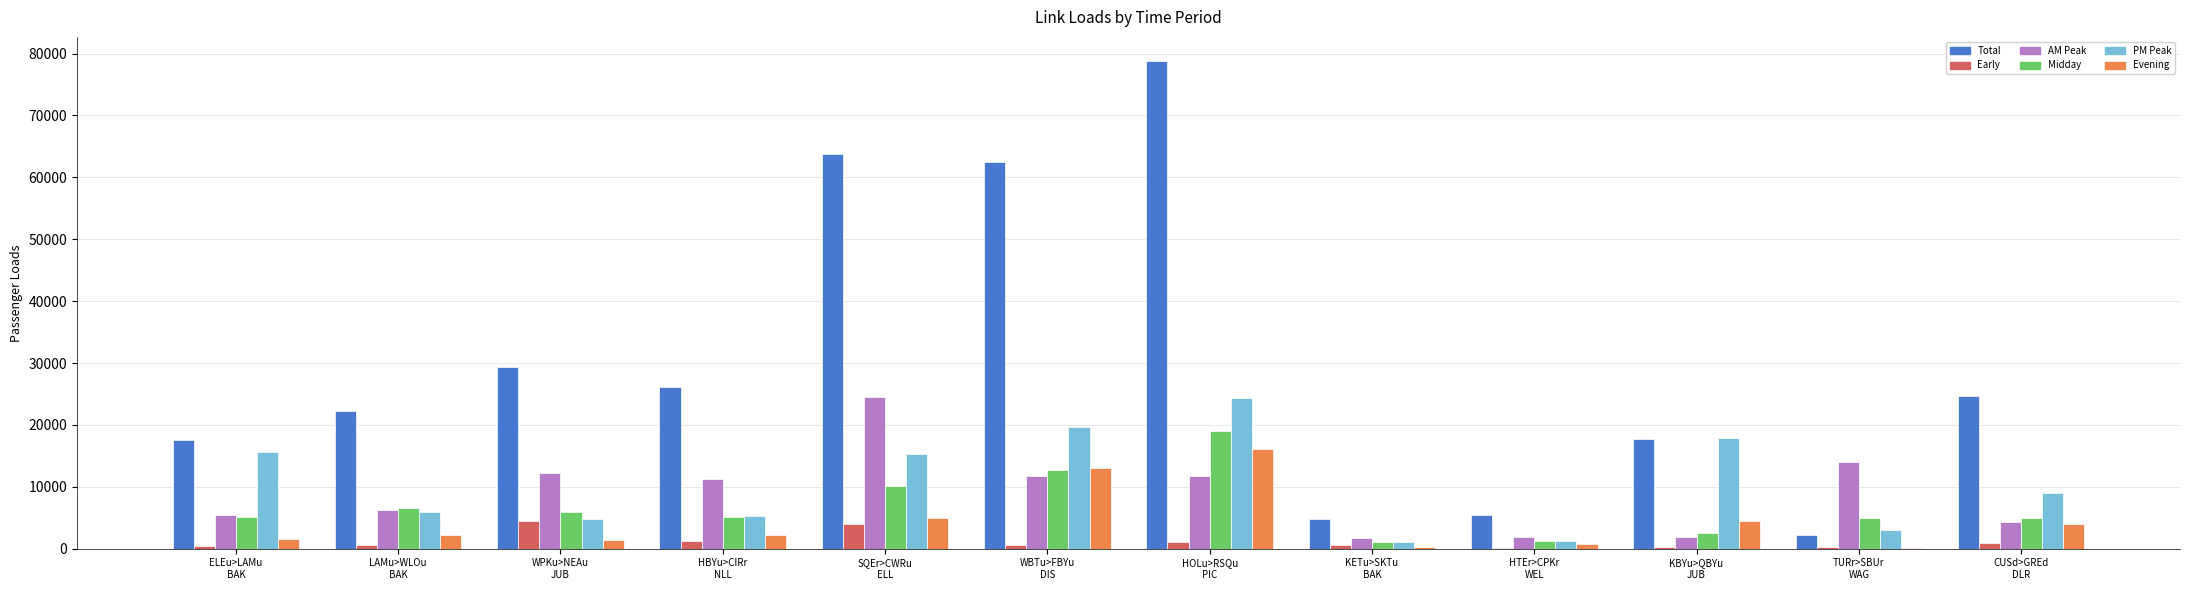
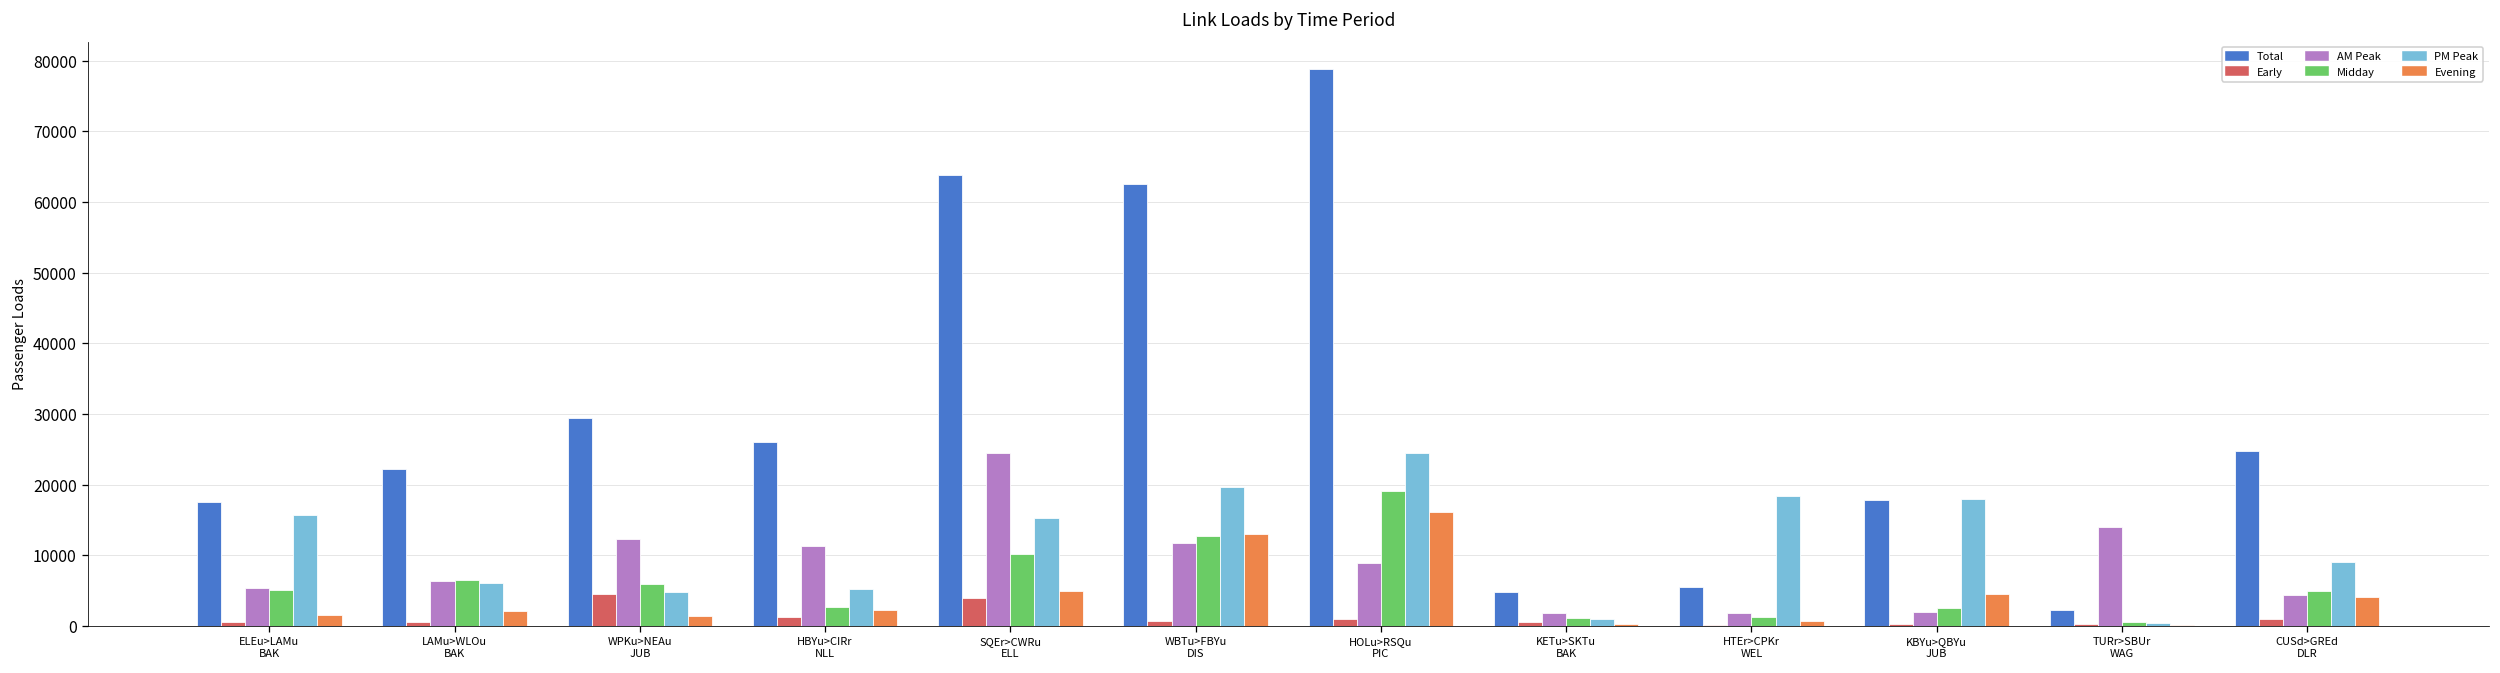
Midday, HBYu>CIRr NLL: 5000 -> 3000
AM Peak, HOLu>RSQu PIC: 12000 -> 9000
PM Peak, HTEr>CPKr WEL: 1000 -> 18000
Midday, TURr>SBUr WAG: 5000 -> 1000
PM Peak, TURr>SBUr WAG: 3000 -> 0
